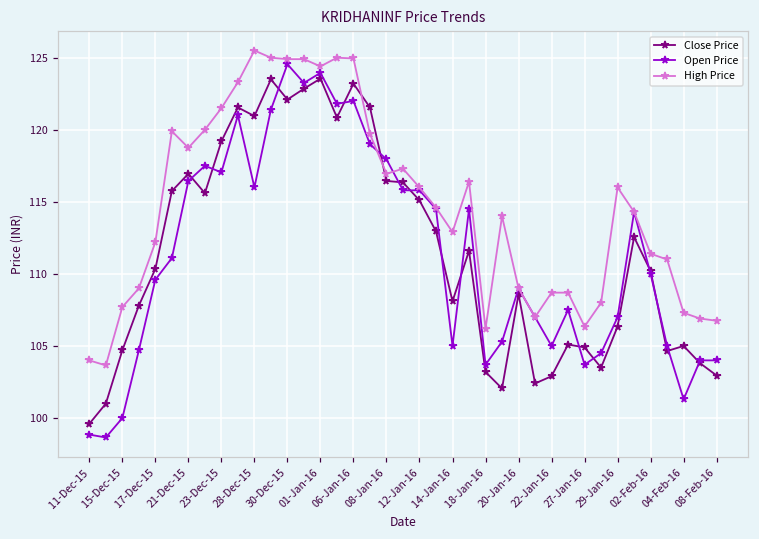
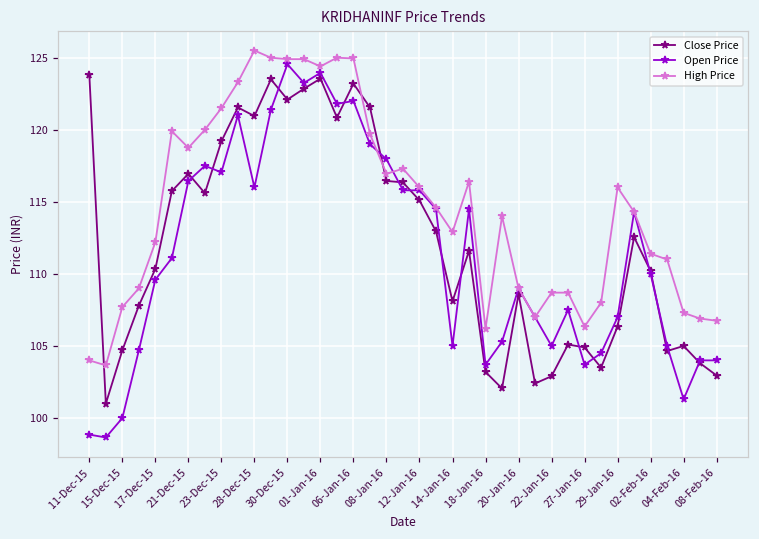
Close Price, 11-Dec-15: 99.6 -> 123.8
